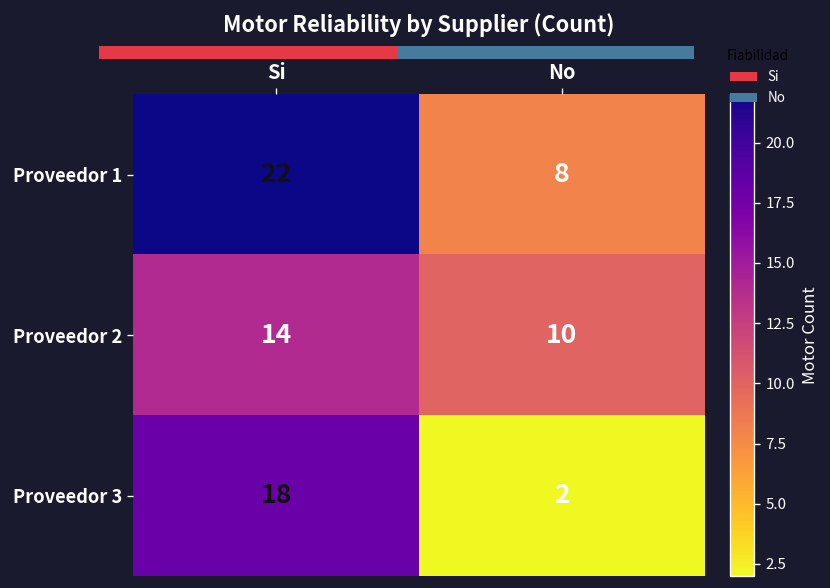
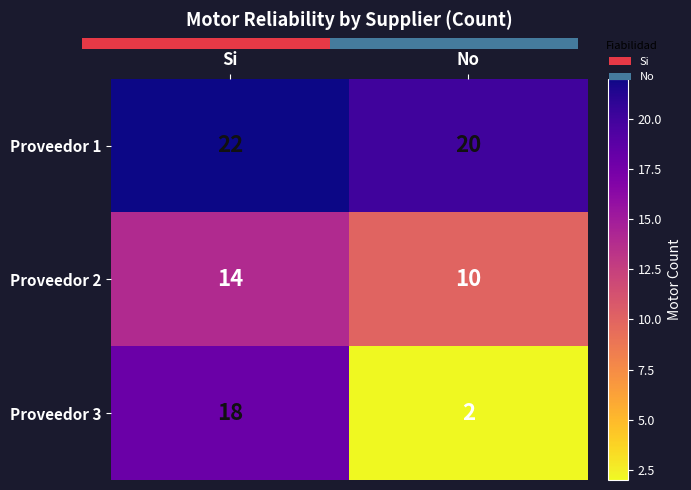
Motor Reliability by Supplier (Count), Proveedor 1, No: 8 -> 20
